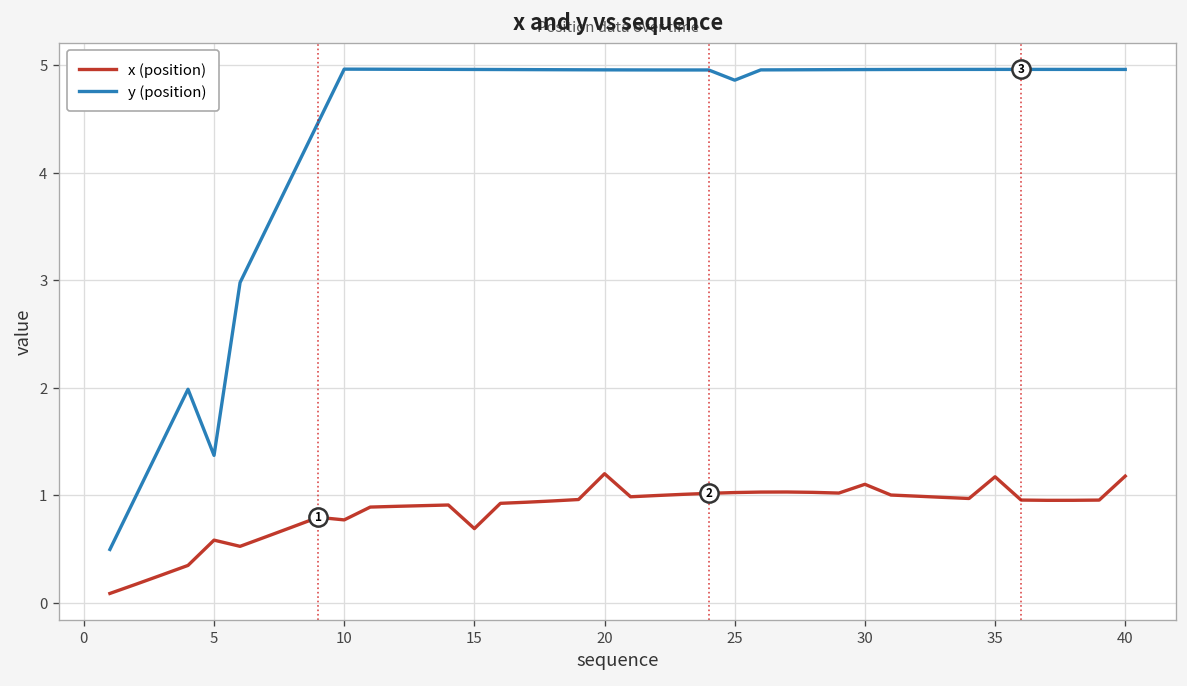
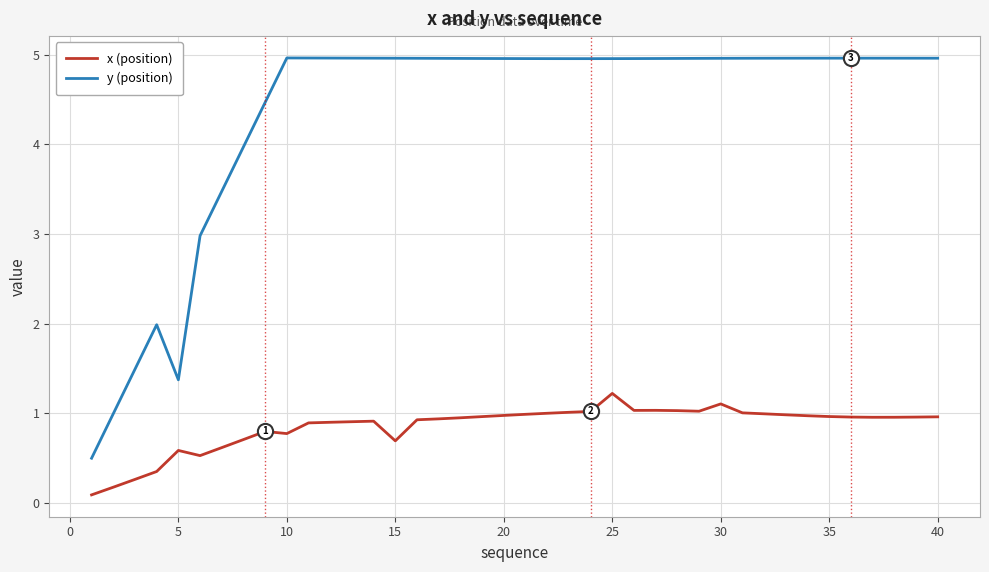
x (position), 20: 1.2 -> 1.0
x (position), 25: 1.0 -> 1.2
y (position), 25: 4.9 -> 5.0
x (position), 35: 1.2 -> 1.0
x (position), 40: 1.2 -> 1.0
